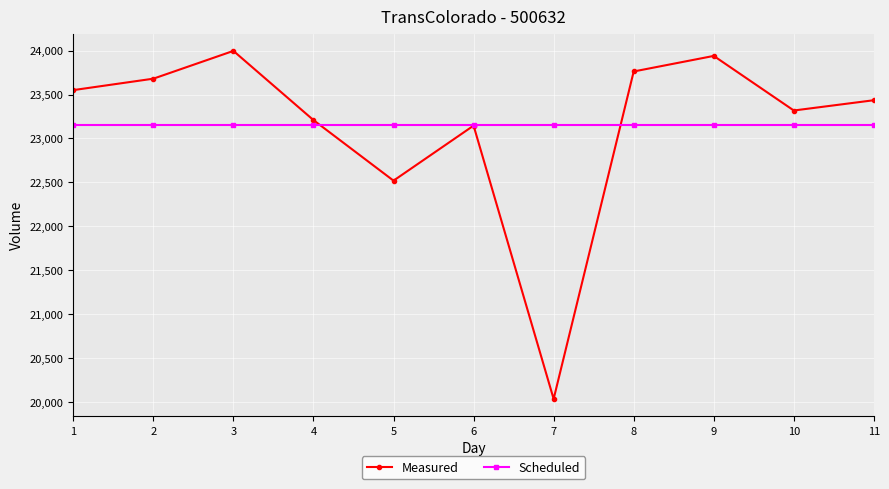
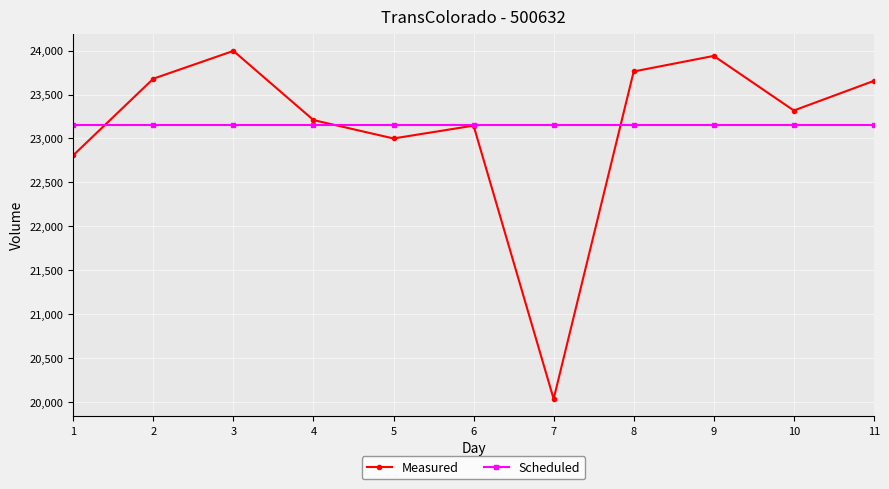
Measured, 1: 23,600 -> 22,800
Measured, 5: 22,500 -> 23,000
Measured, 11: 23,400 -> 23,700
